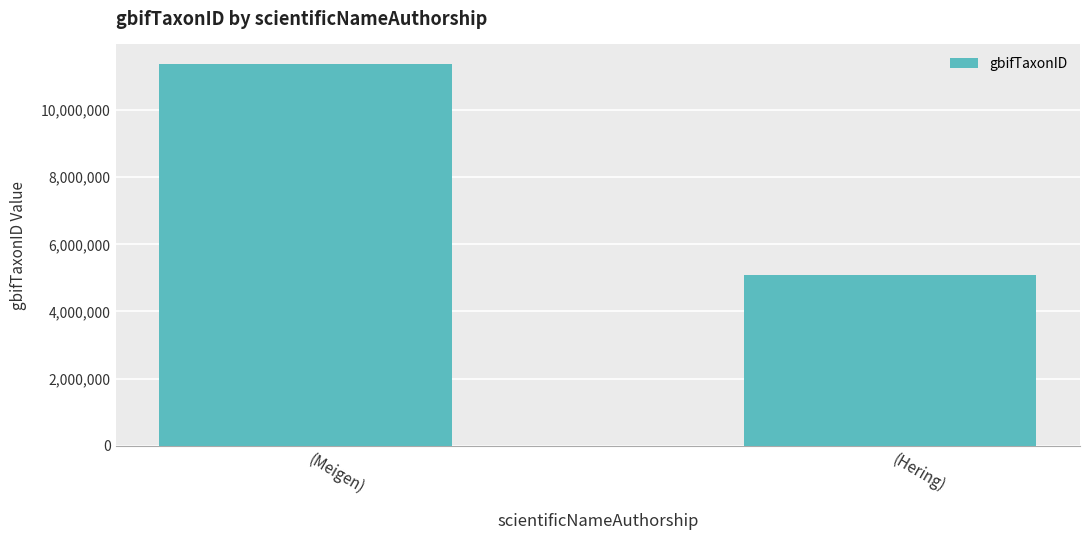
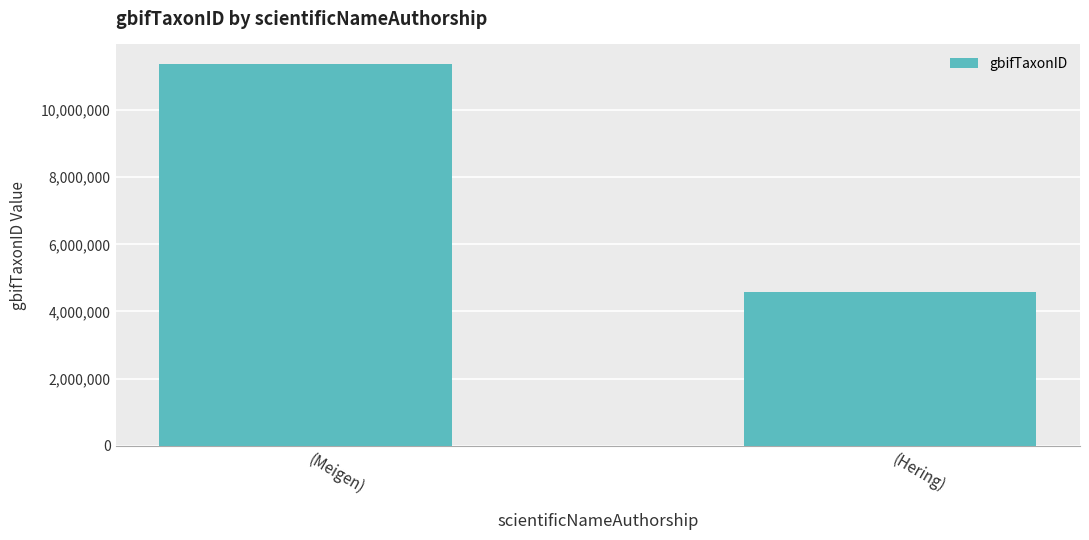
(Hering): 5,100,000 -> 4,600,000
